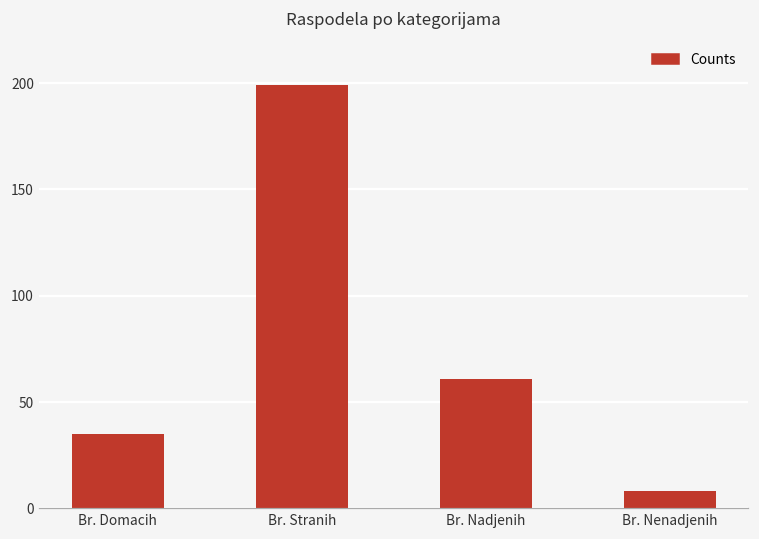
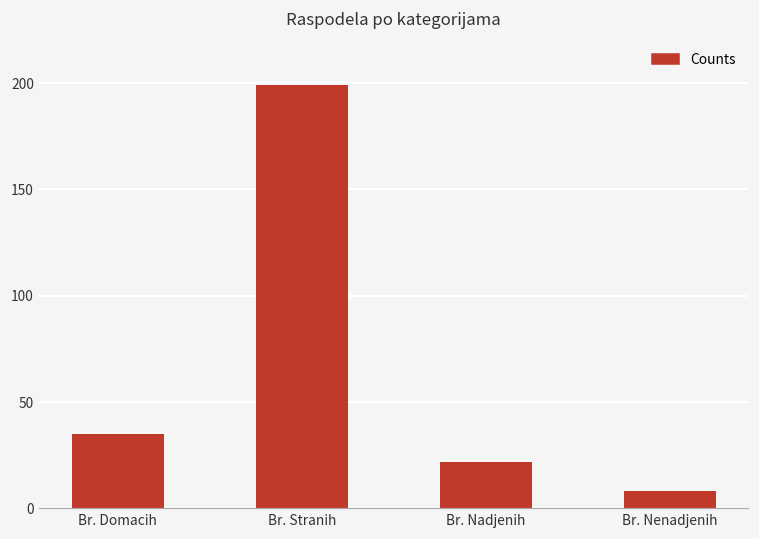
Br. Nadjenih: 61 -> 22
